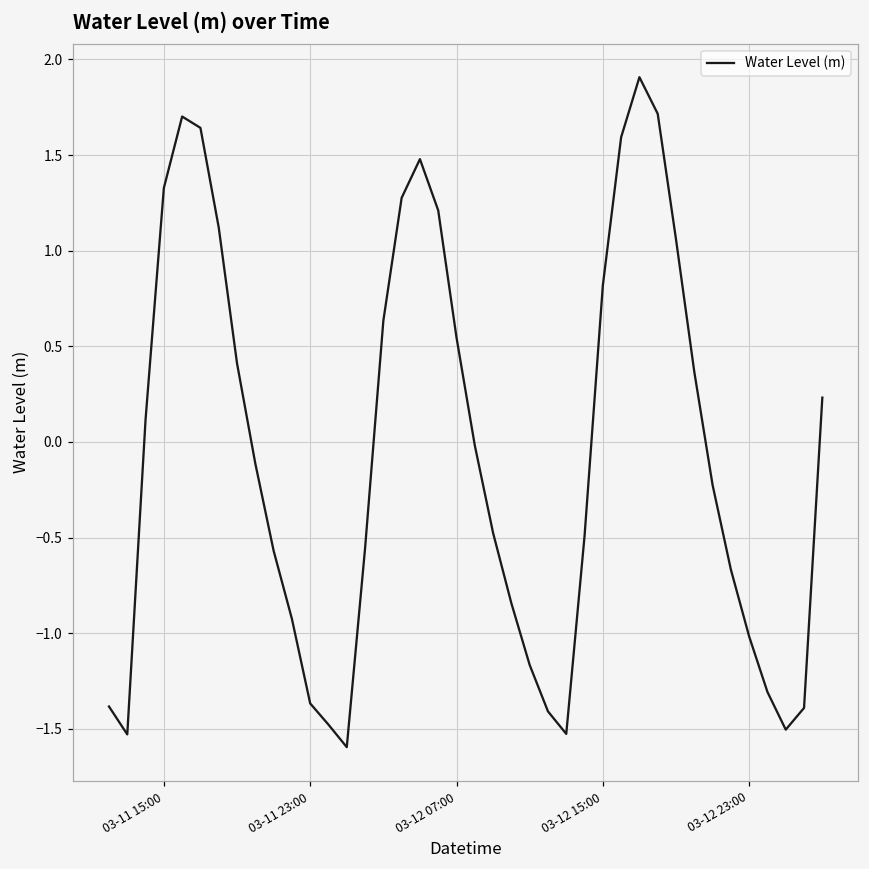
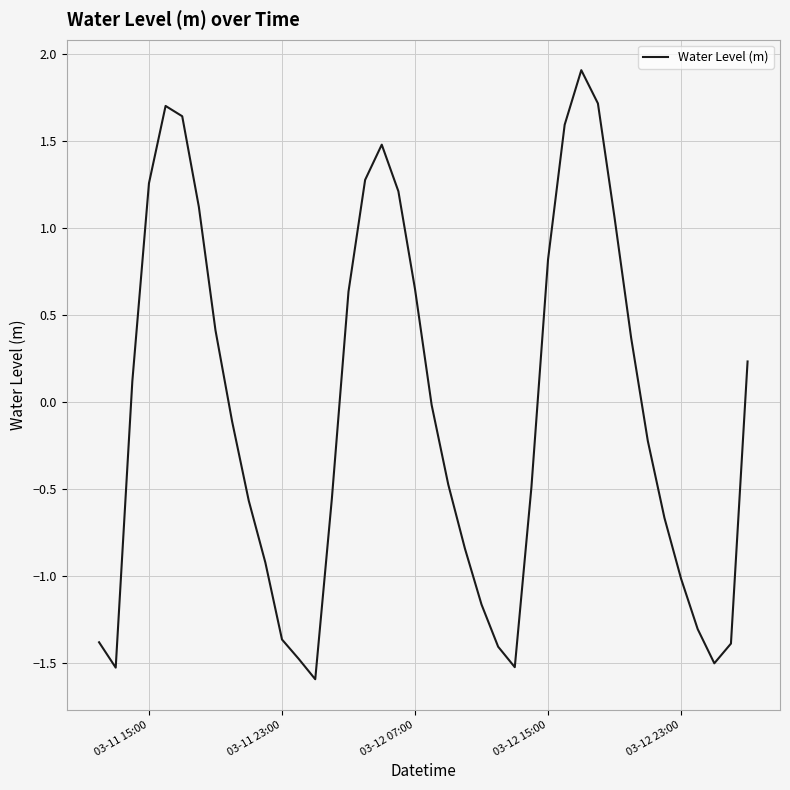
03-11 15:00: 1.33 -> 1.26
03-12 07:00: 0.55 -> 0.65
